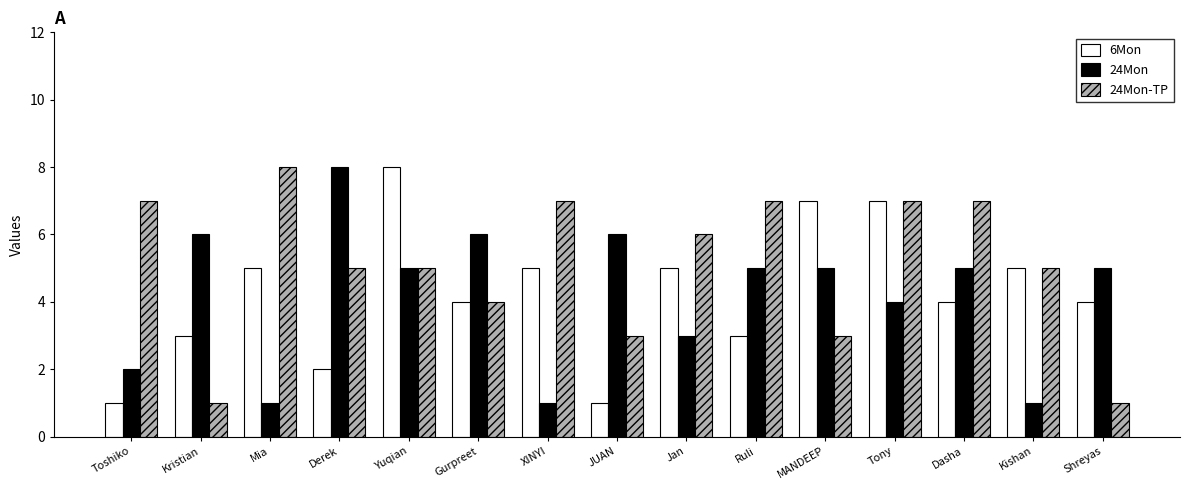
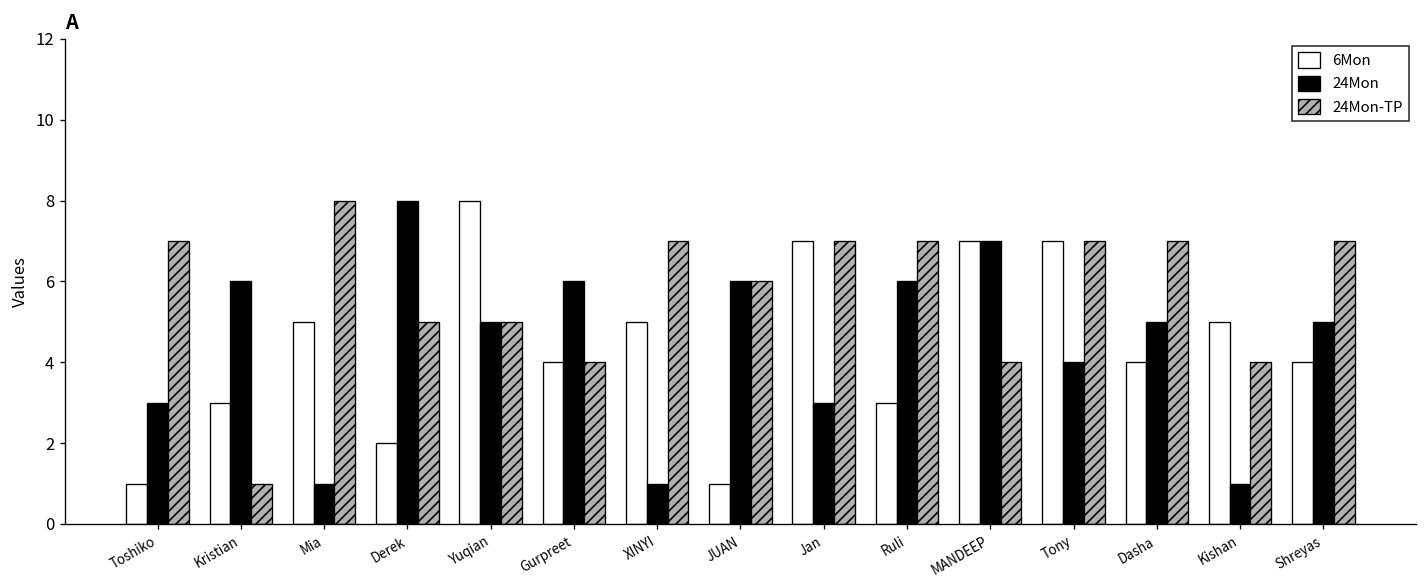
24Mon, Toshiko: 2 -> 3
24Mon-TP, JUAN: 3 -> 6
6Mon, Jan: 5 -> 7
24Mon-TP, Jan: 6 -> 7
24Mon, Ruli: 5 -> 6
24Mon, MANDEEP: 5 -> 7
24Mon-TP, MANDEEP: 3 -> 4
24Mon-TP, Kishan: 5 -> 4
24Mon-TP, Shreyas: 1 -> 7
